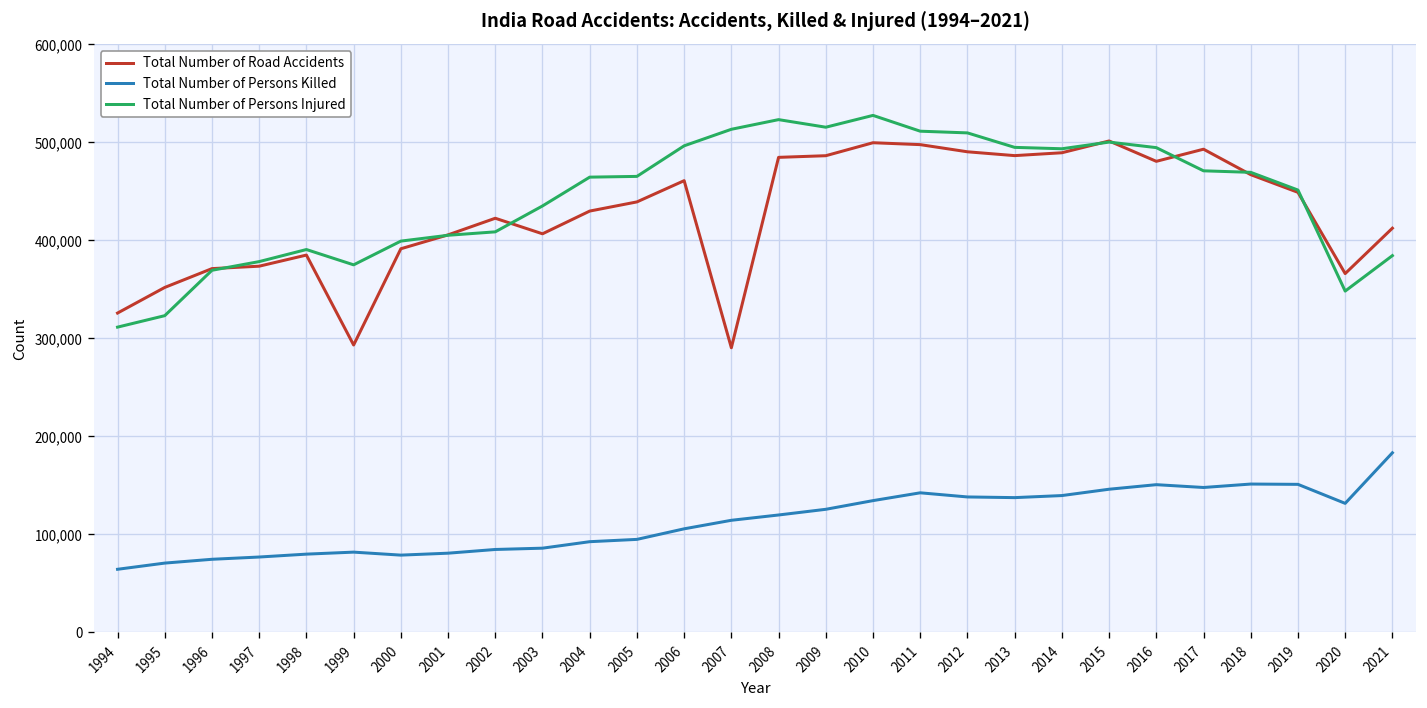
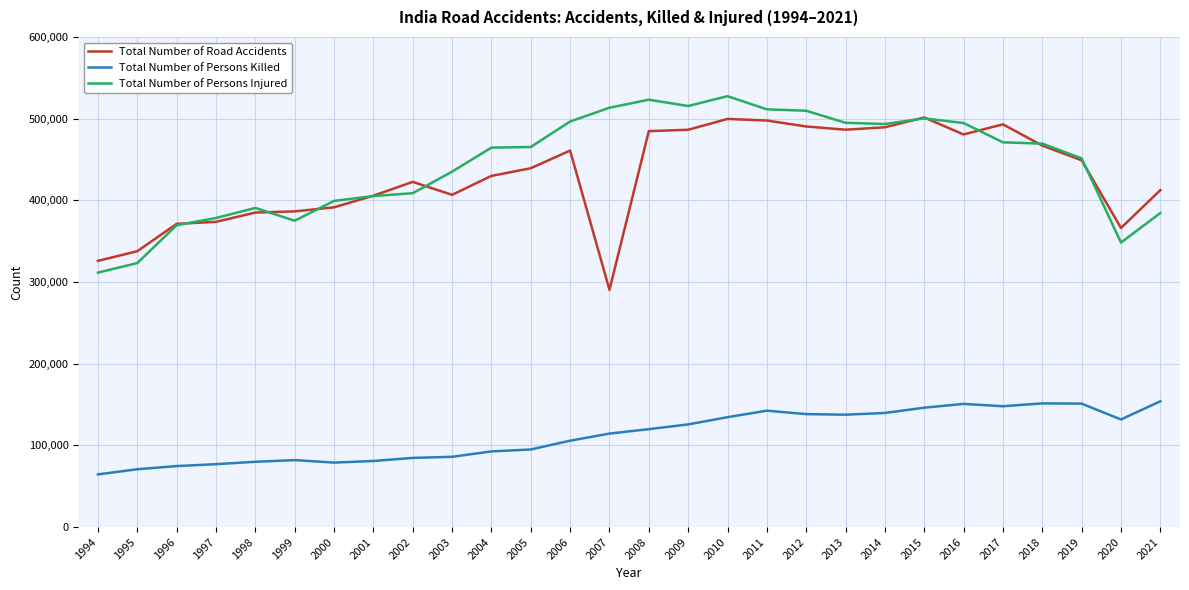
Total Number of Road Accidents, 1995: 350,000 -> 340,000
Total Number of Road Accidents, 1999: 290,000 -> 390,000
Total Number of Persons Killed, 2021: 180,000 -> 150,000
